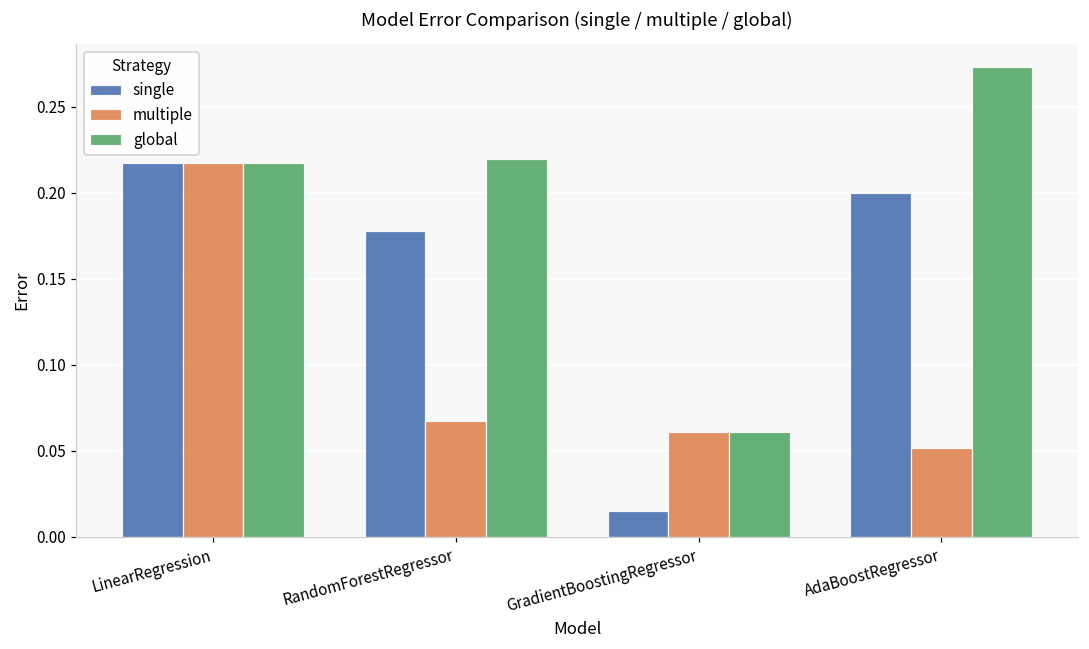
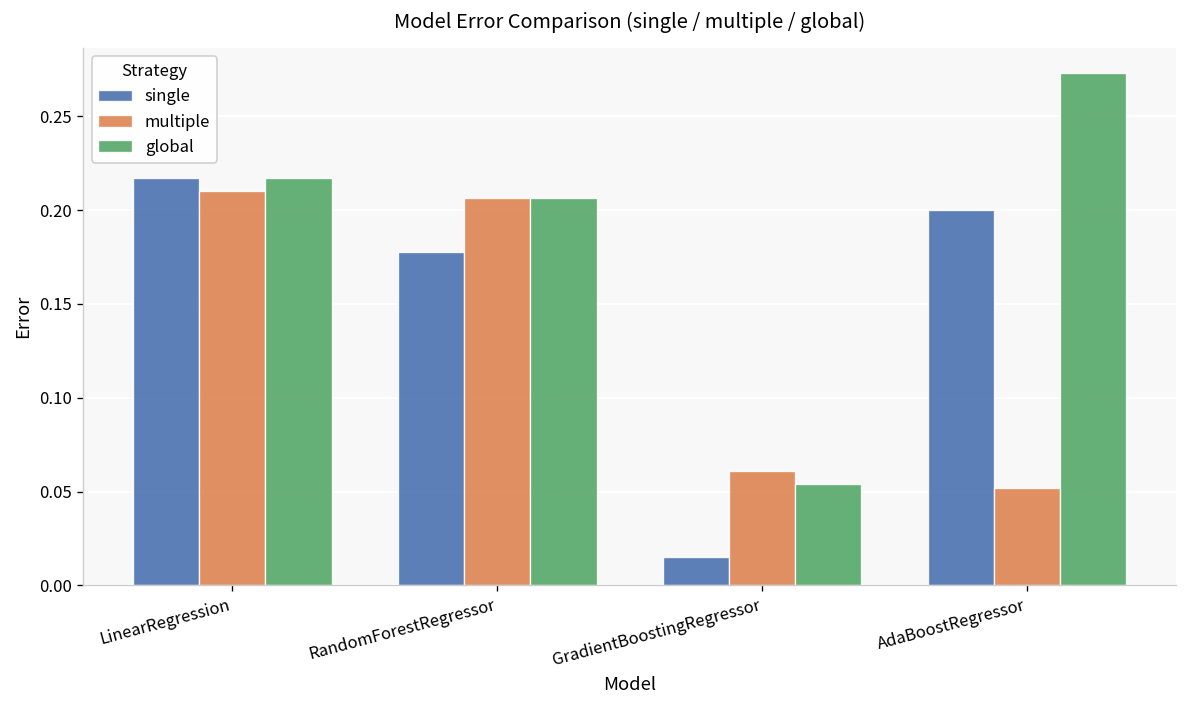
multiple, LinearRegression: 0.217 -> 0.210
multiple, RandomForestRegressor: 0.067 -> 0.206
global, RandomForestRegressor: 0.220 -> 0.206
global, GradientBoostingRegressor: 0.061 -> 0.054
